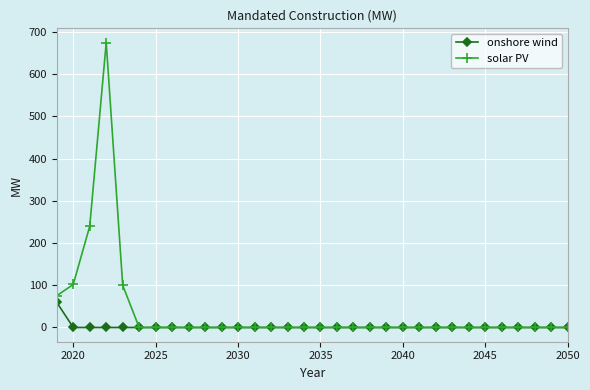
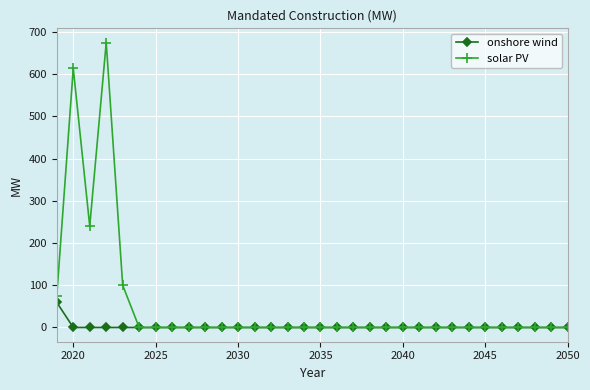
solar PV, 2020: 100 -> 610
